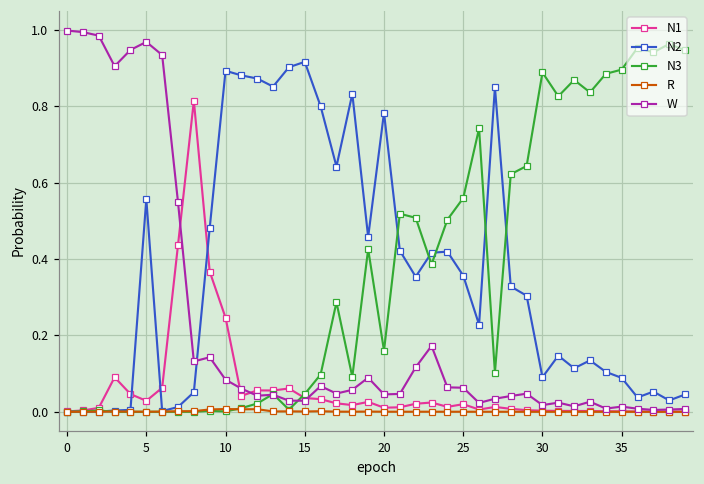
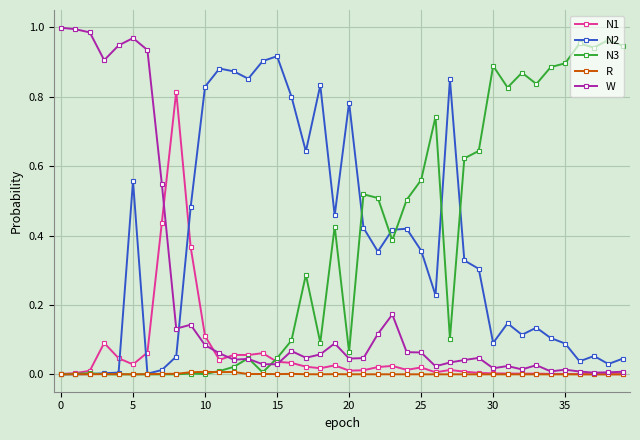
N1, 10: 0.25 -> 0.11
N2, 10: 0.89 -> 0.83
N3, 20: 0.16 -> 0.06
